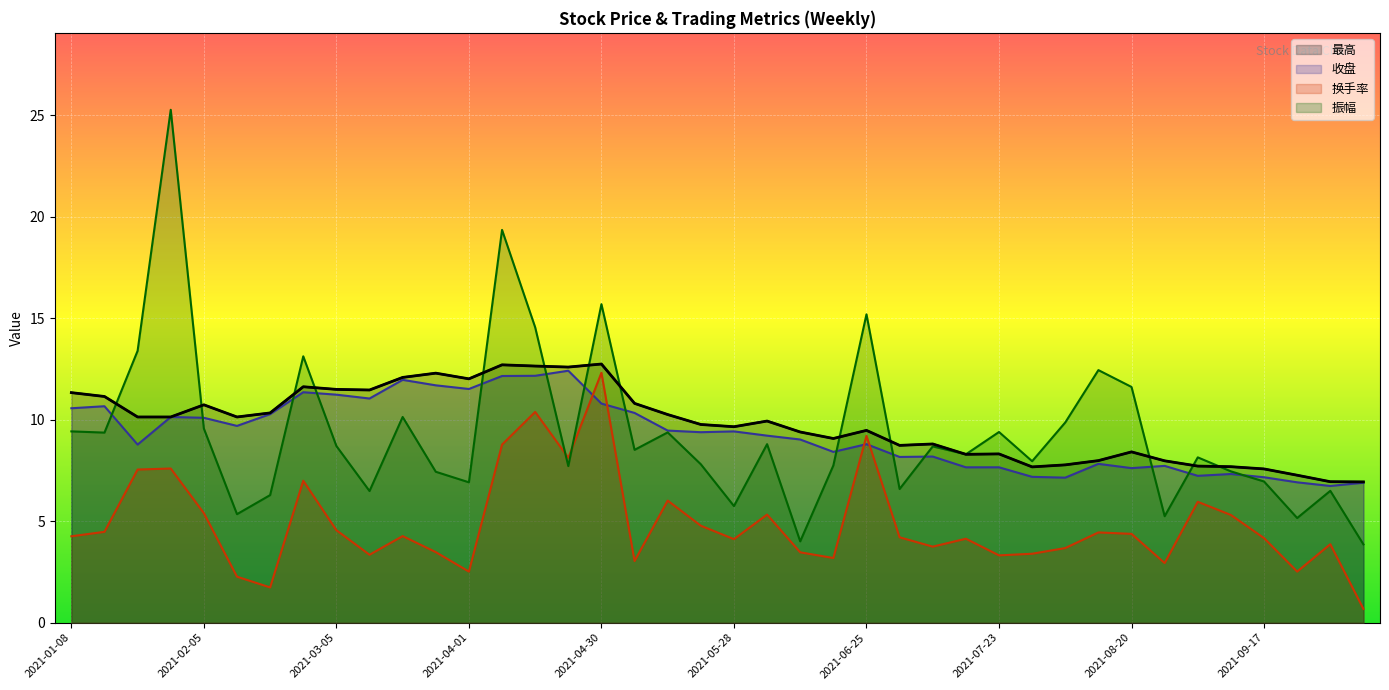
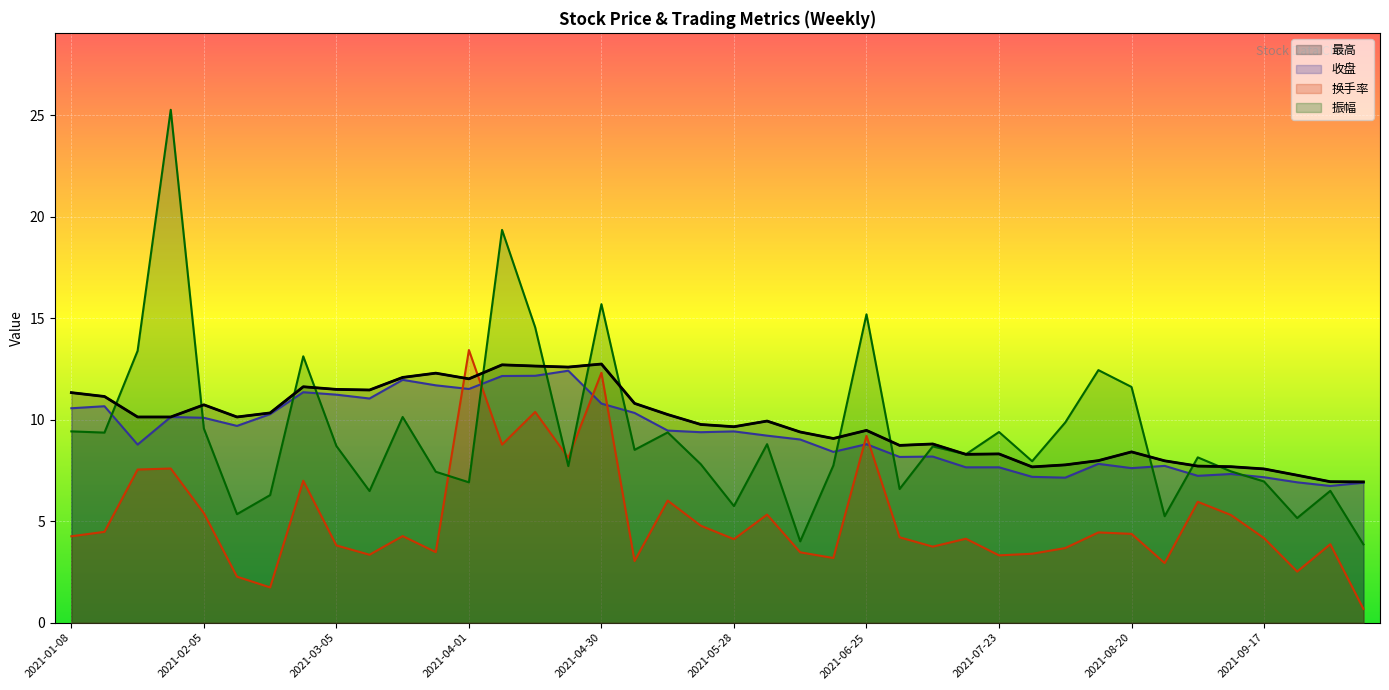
换手率, 2021-03-05: 4.6 -> 3.8
换手率, 2021-04-01: 2.5 -> 13.4
